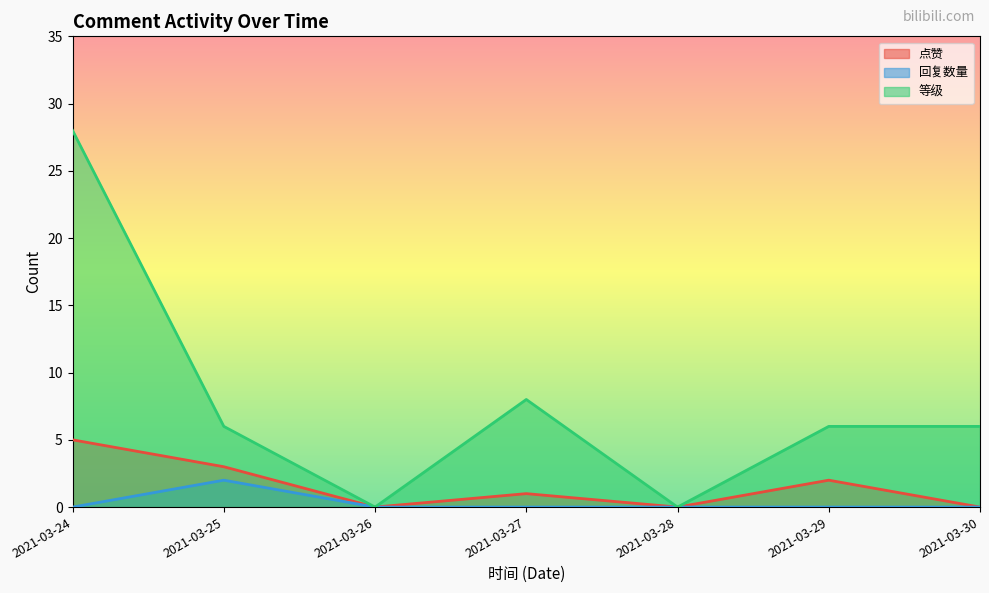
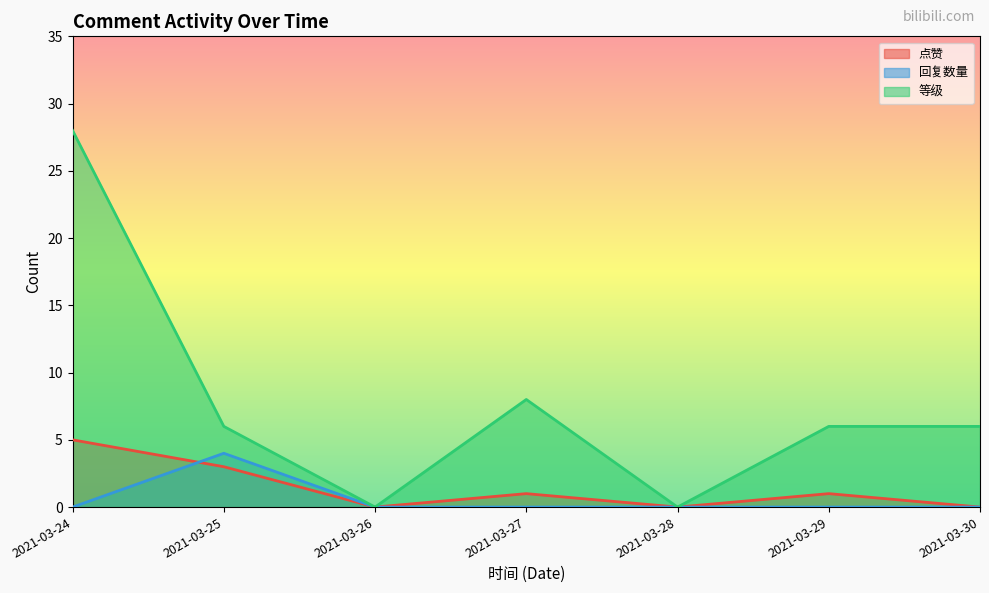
回复数量, 2021-03-25: 2 -> 4
点赞, 2021-03-29: 2 -> 1
